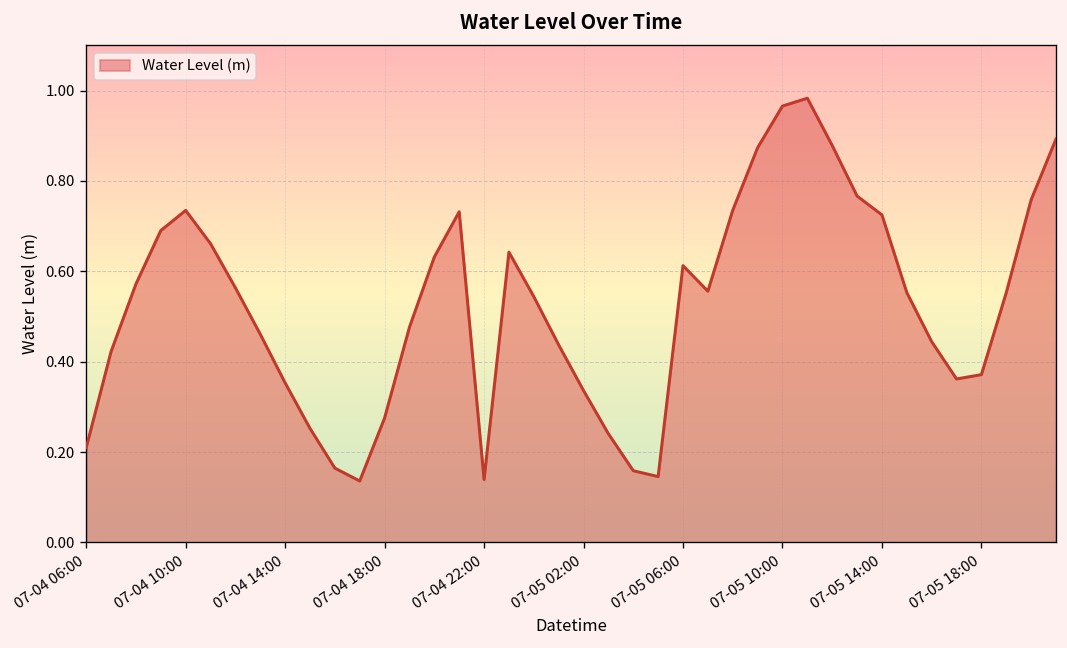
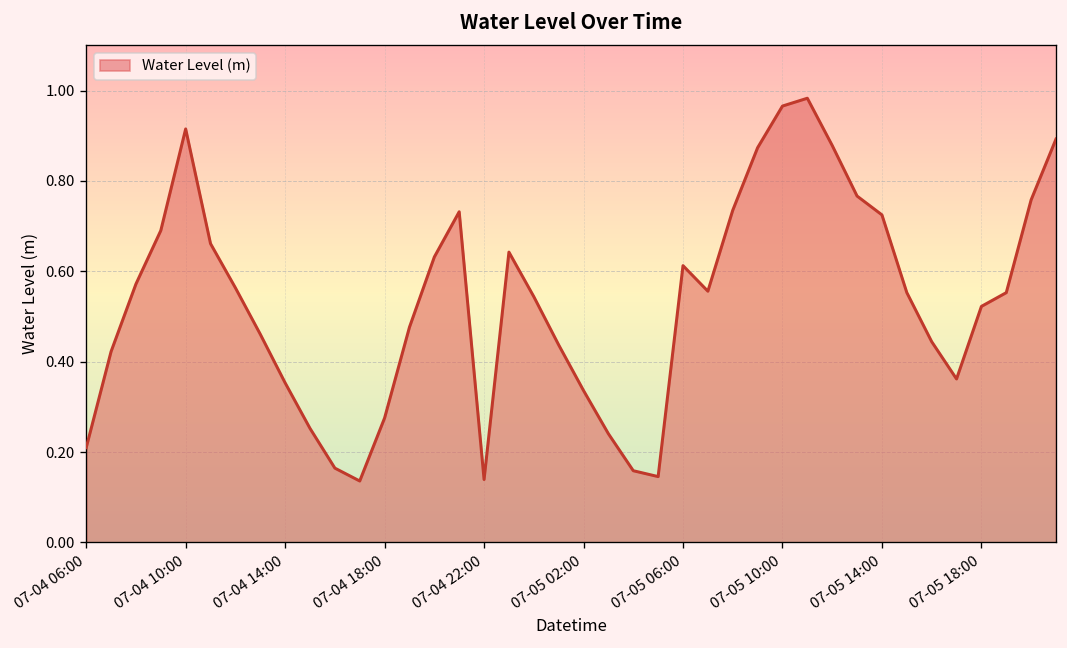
07-04 10:00: 0.73 -> 0.92
07-05 18:00: 0.37 -> 0.52
